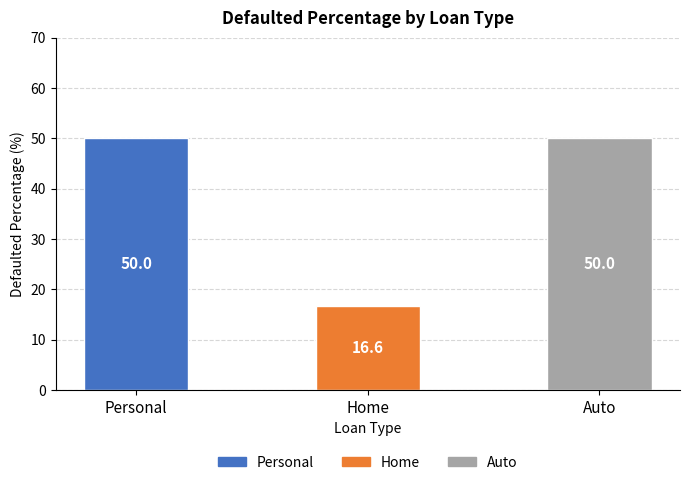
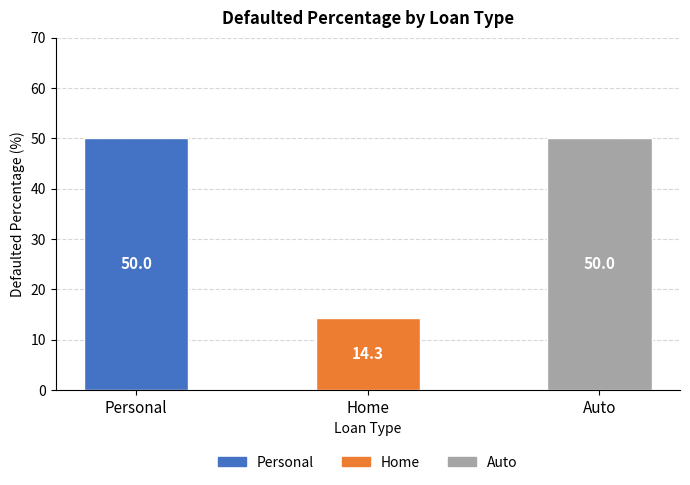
Home: 16.6 -> 14.3
